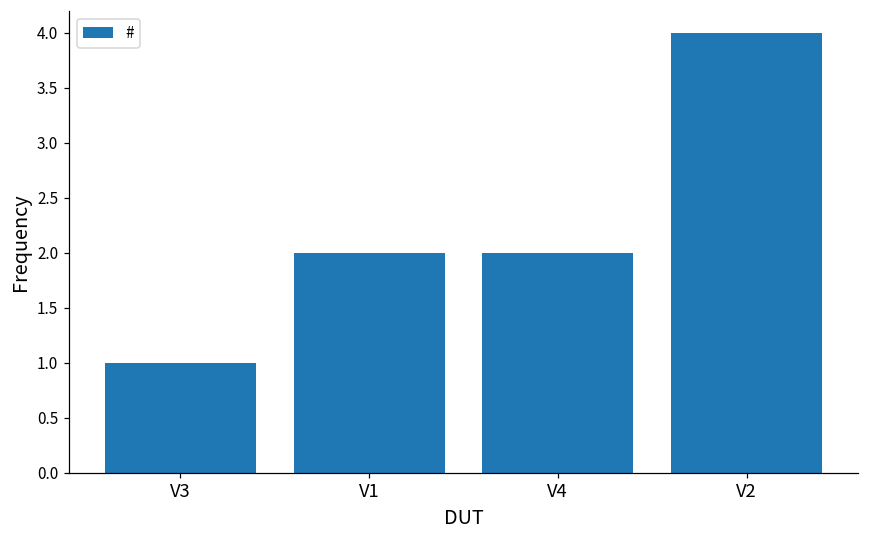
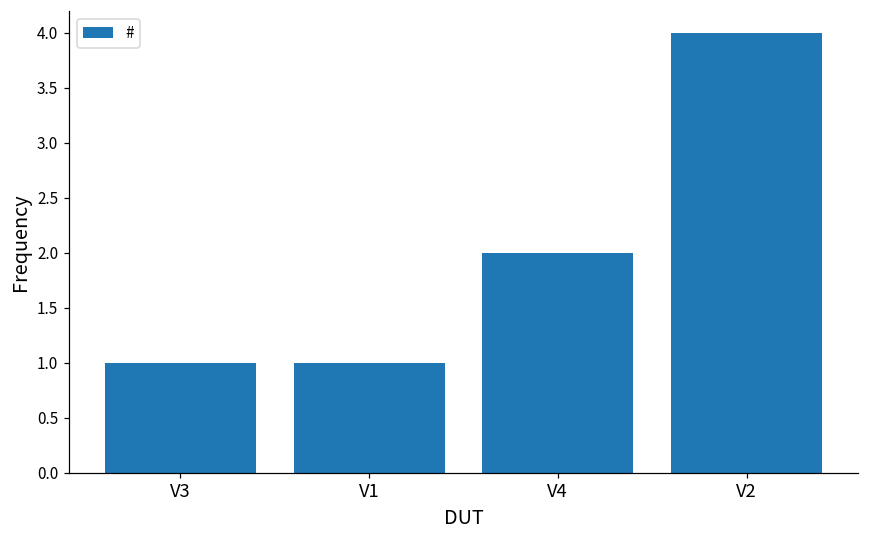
V1: 2 -> 1
